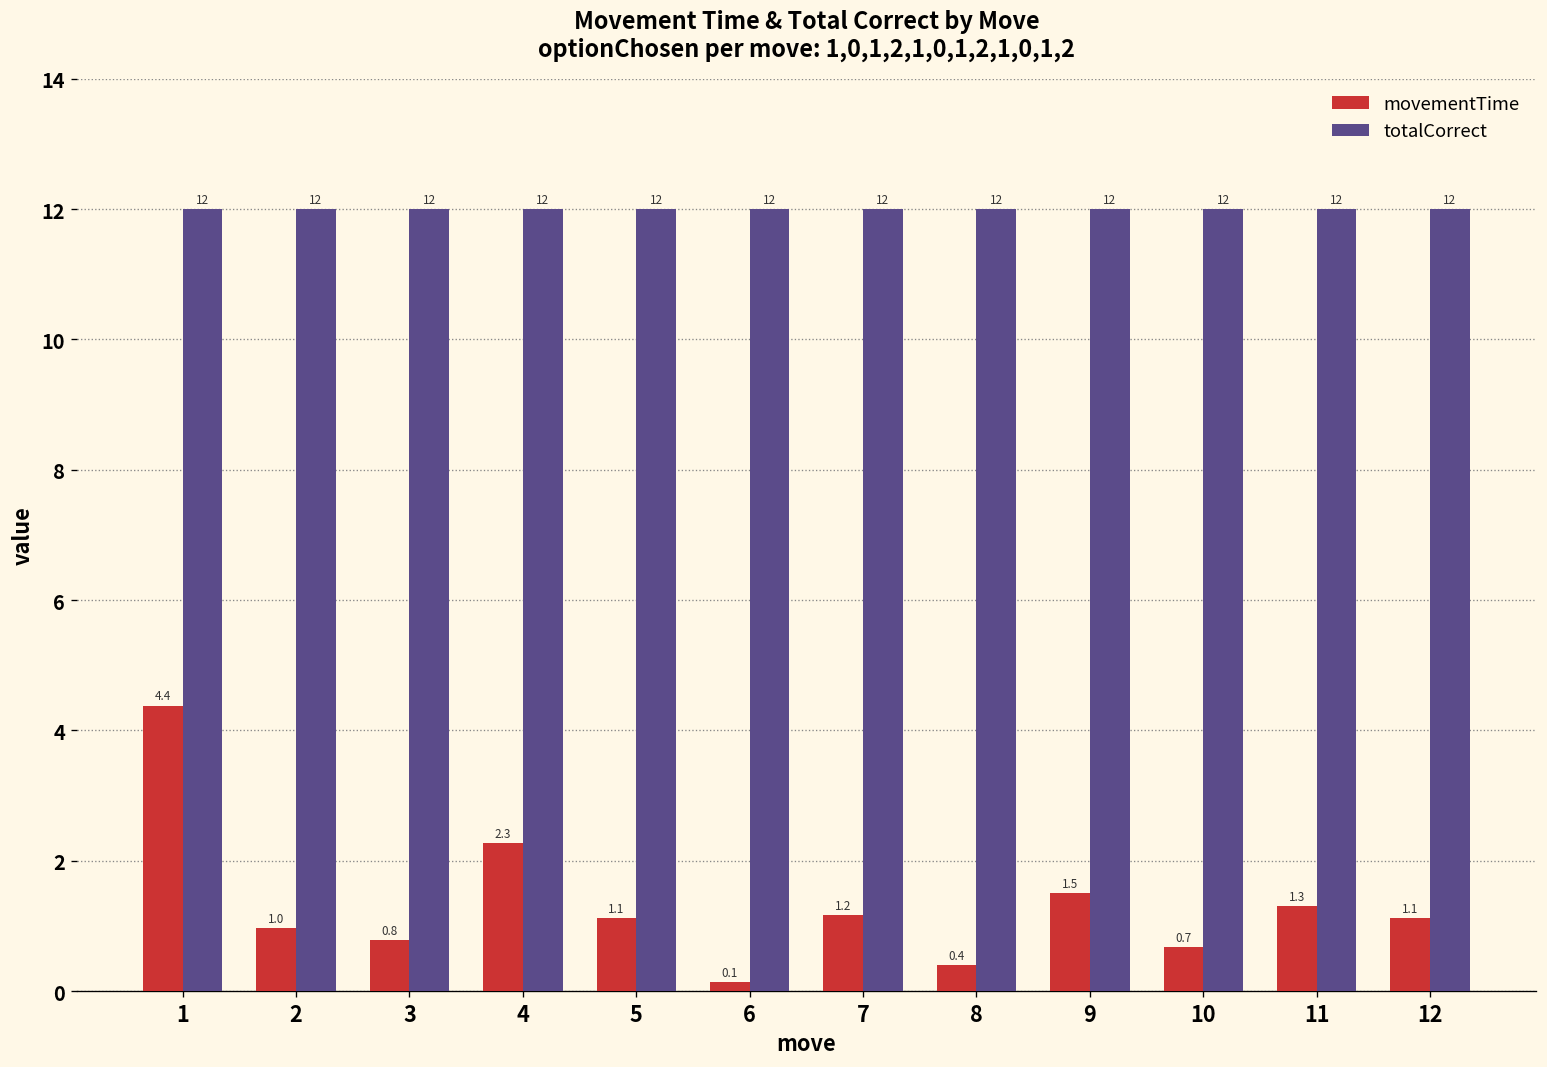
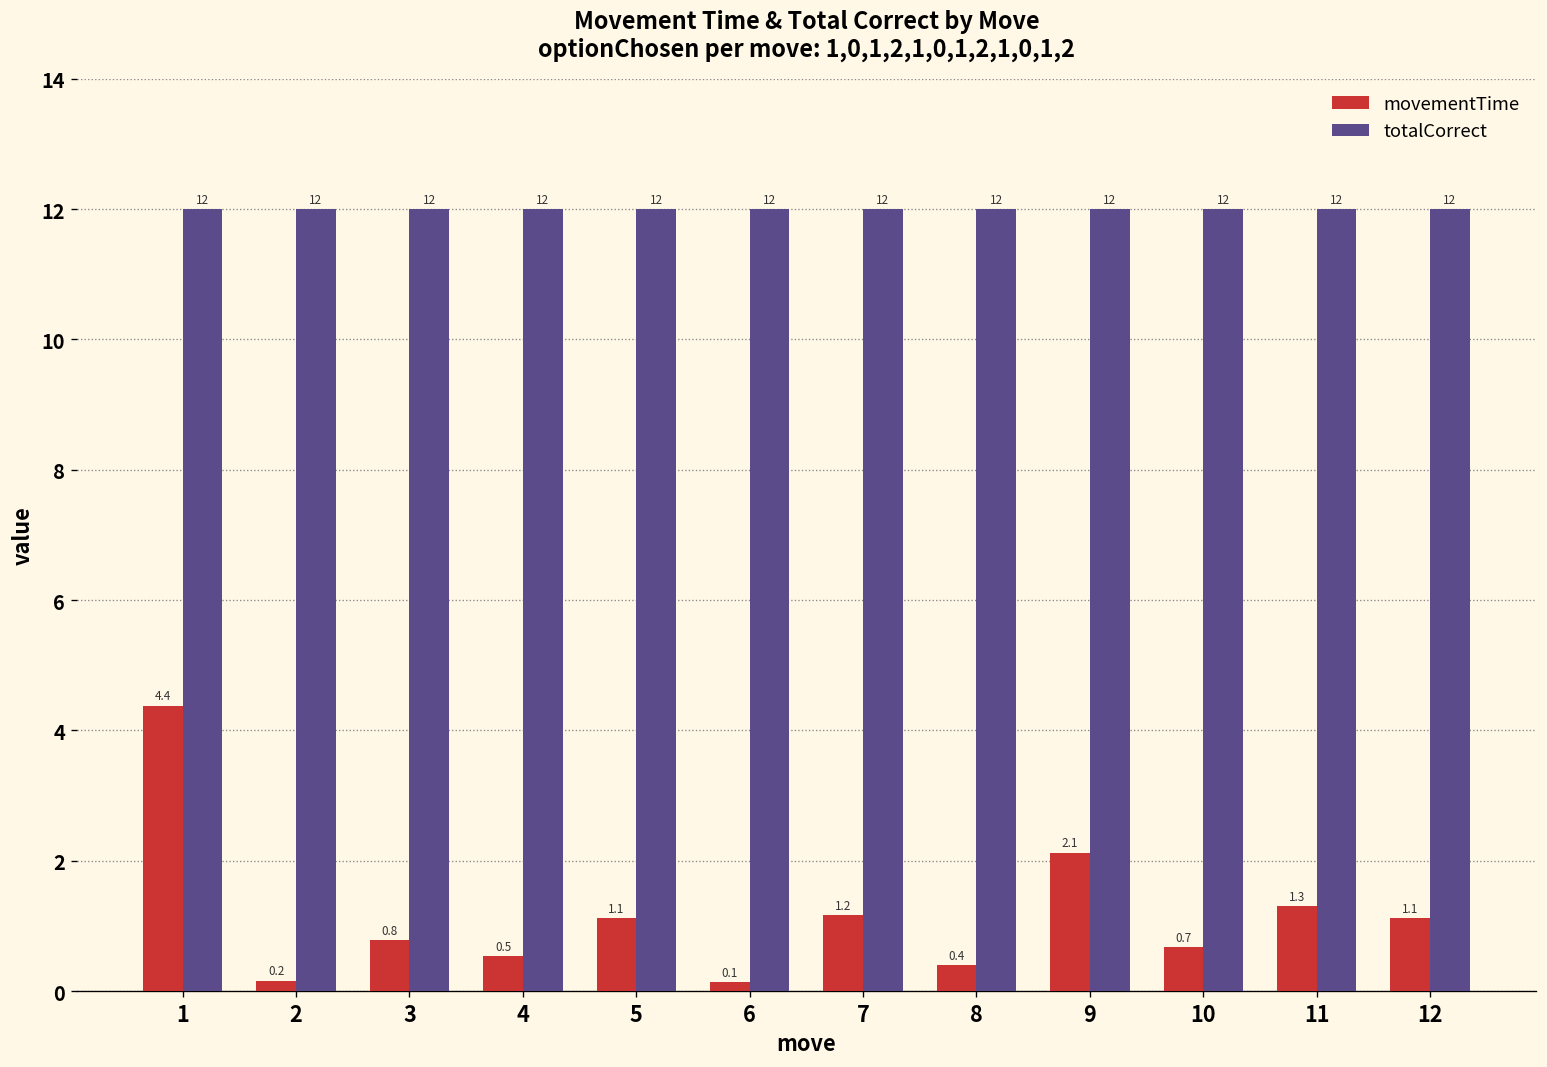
movementTime, 2: 1.0 -> 0.2
movementTime, 4: 2.3 -> 0.5
movementTime, 9: 1.5 -> 2.1
